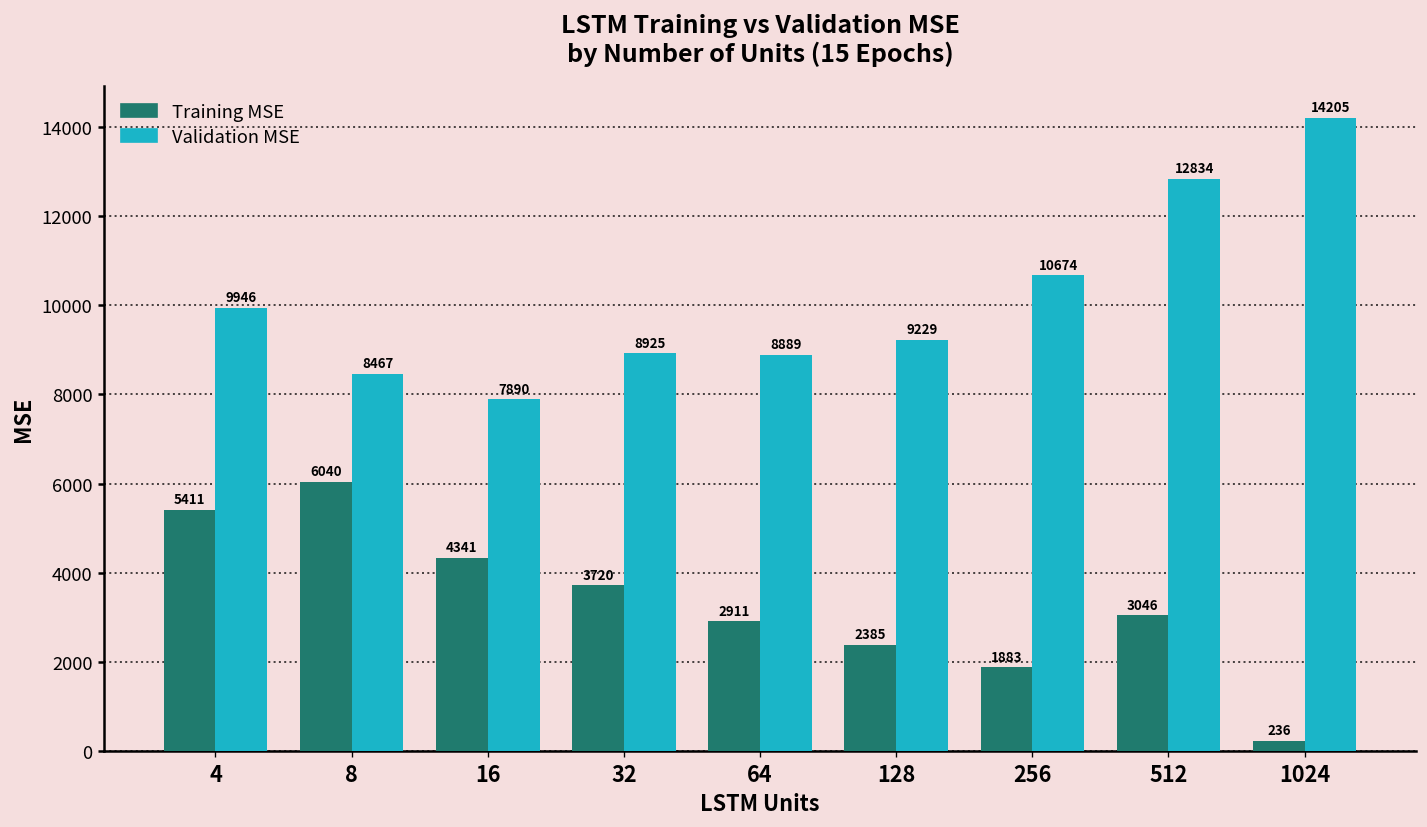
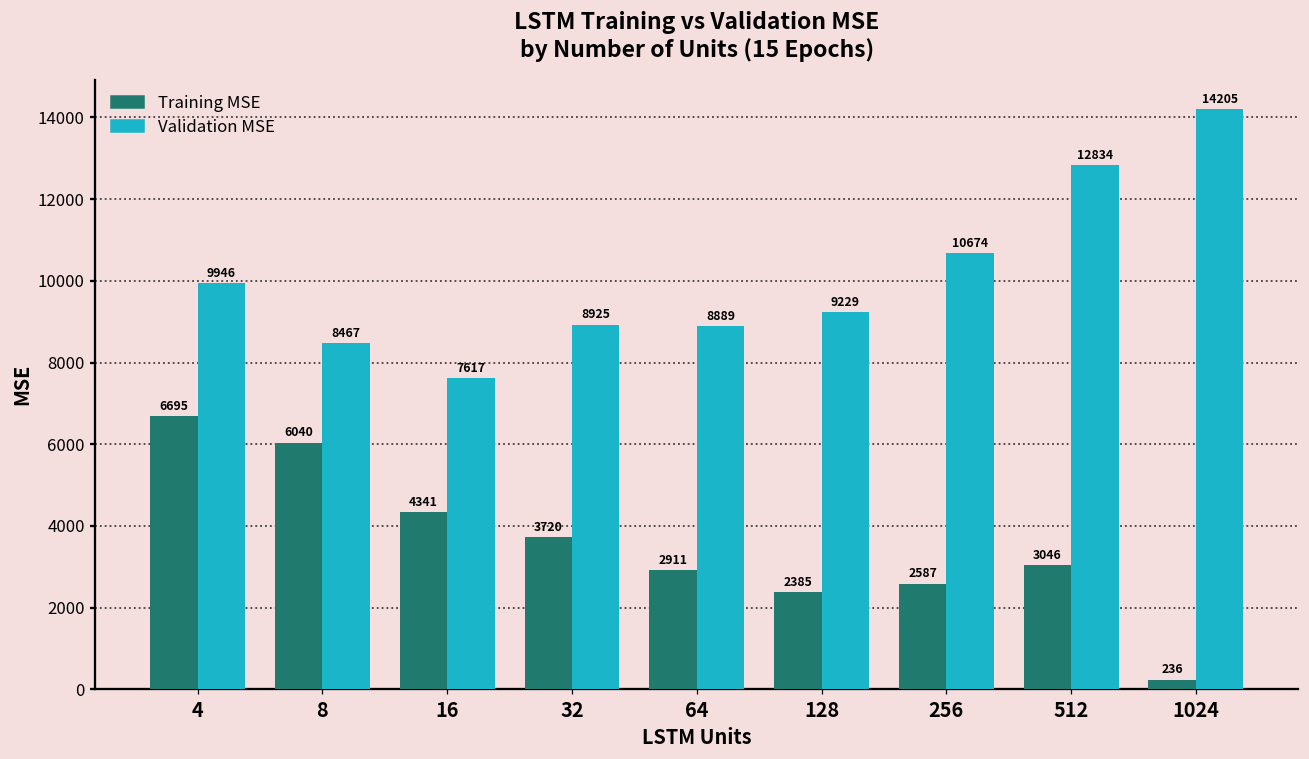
Training MSE, 4: 5411 -> 6695
Validation MSE, 16: 7890 -> 7617
Training MSE, 256: 1883 -> 2587
